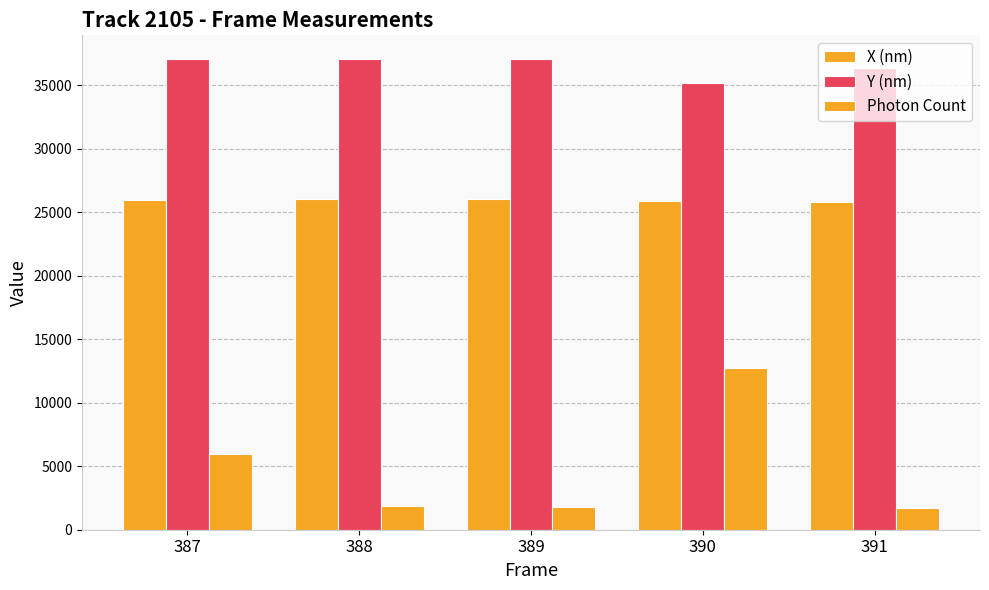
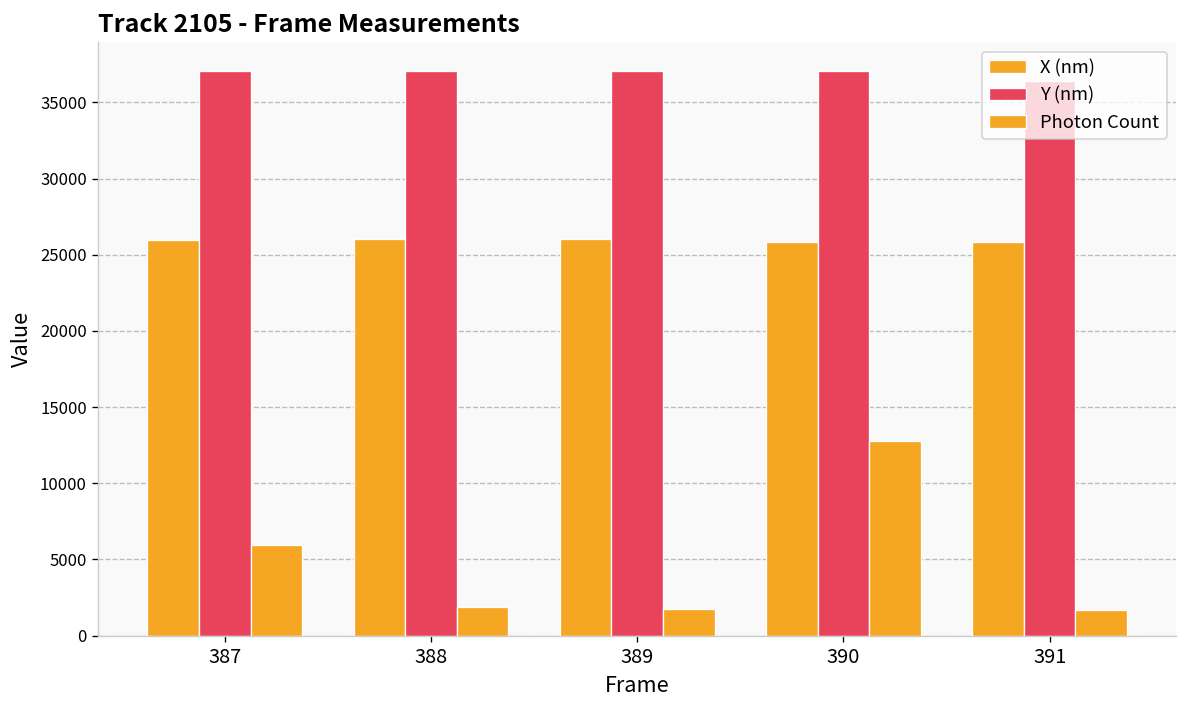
Y (nm), 390: 35200 -> 37000
